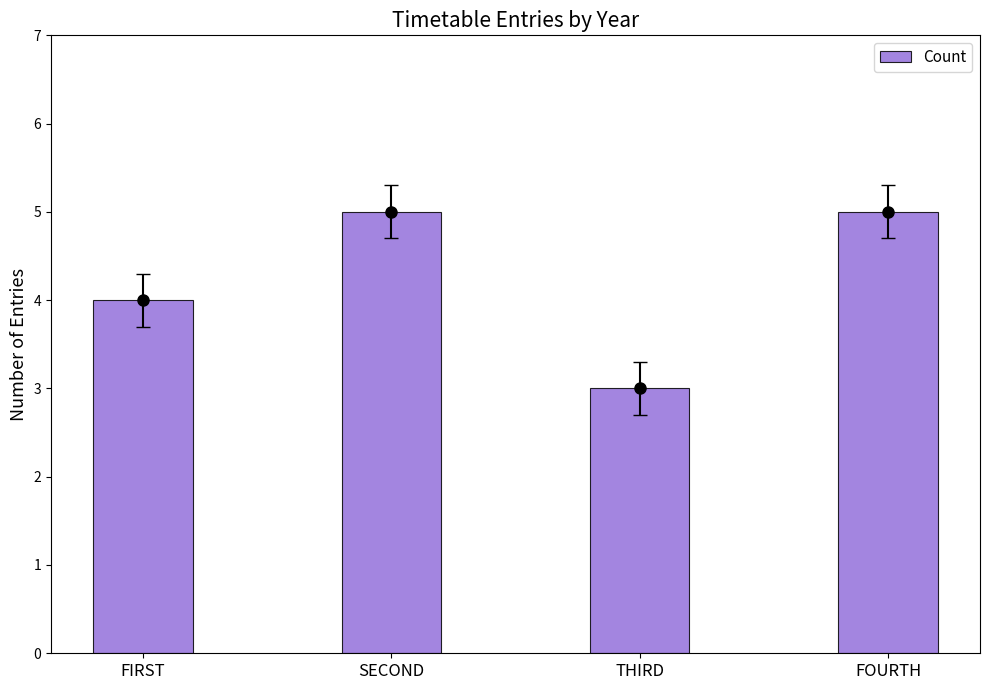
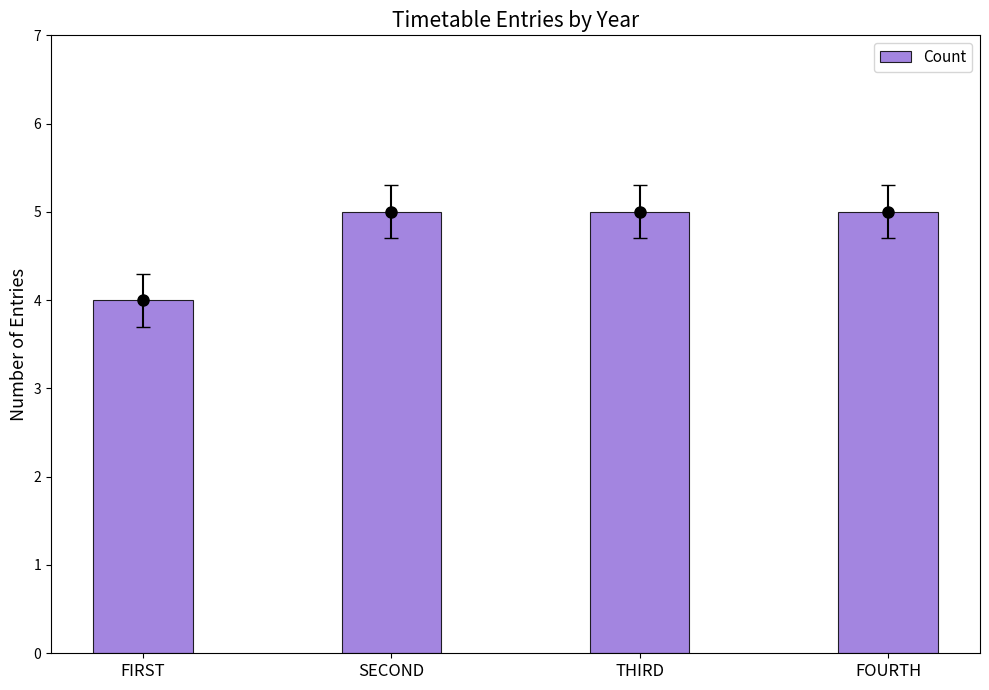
Count, THIRD: 3 -> 5
